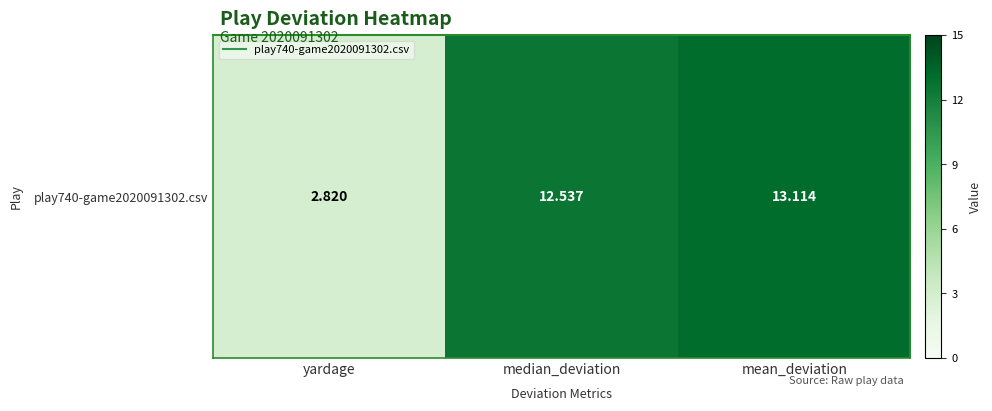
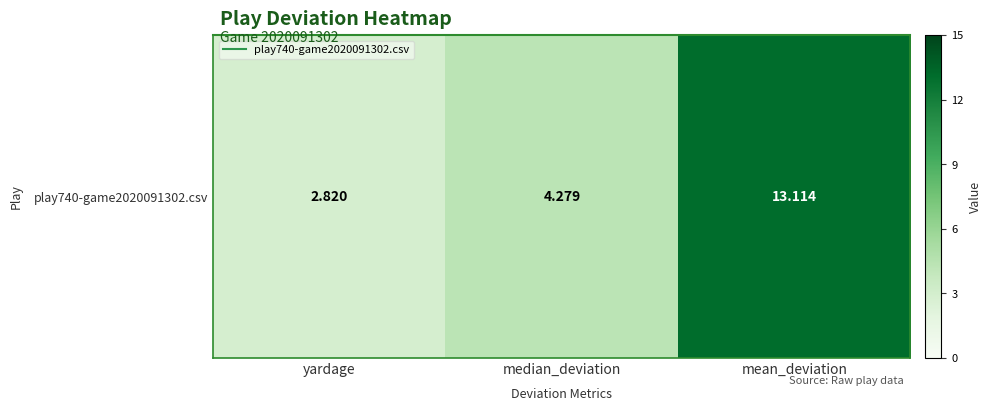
play740-game2020091302.csv, median_deviation: 12.537 -> 4.279
